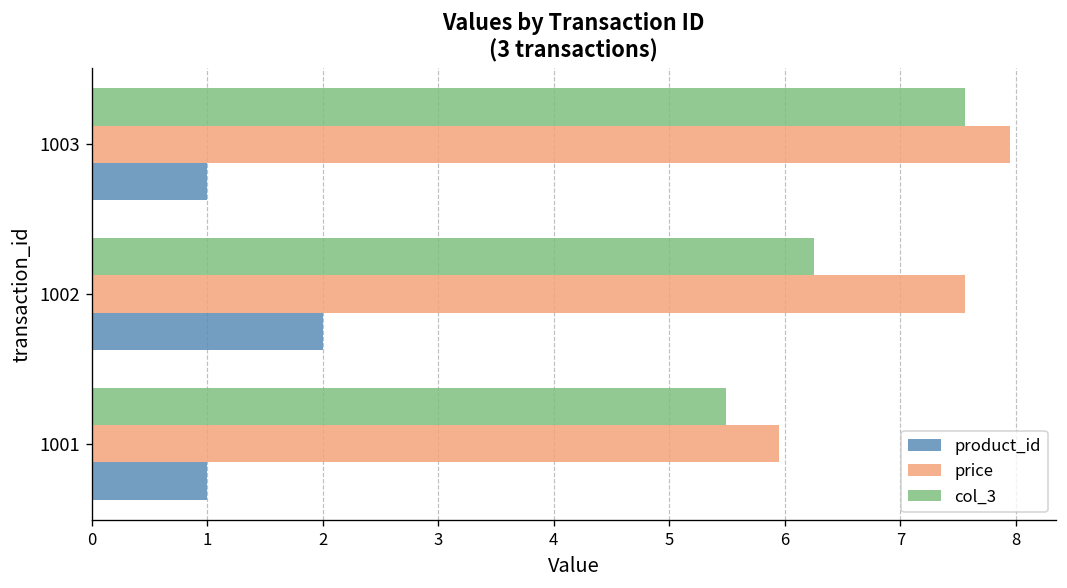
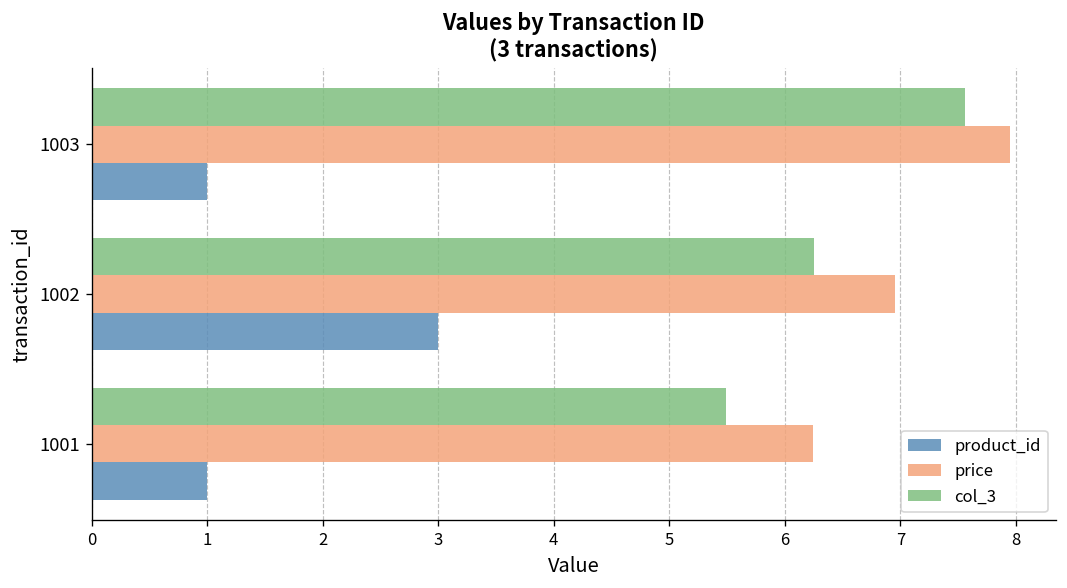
price, 1002: 7.6 -> 7.0
product_id, 1002: 2 -> 3
price, 1001: 6.0 -> 6.2
